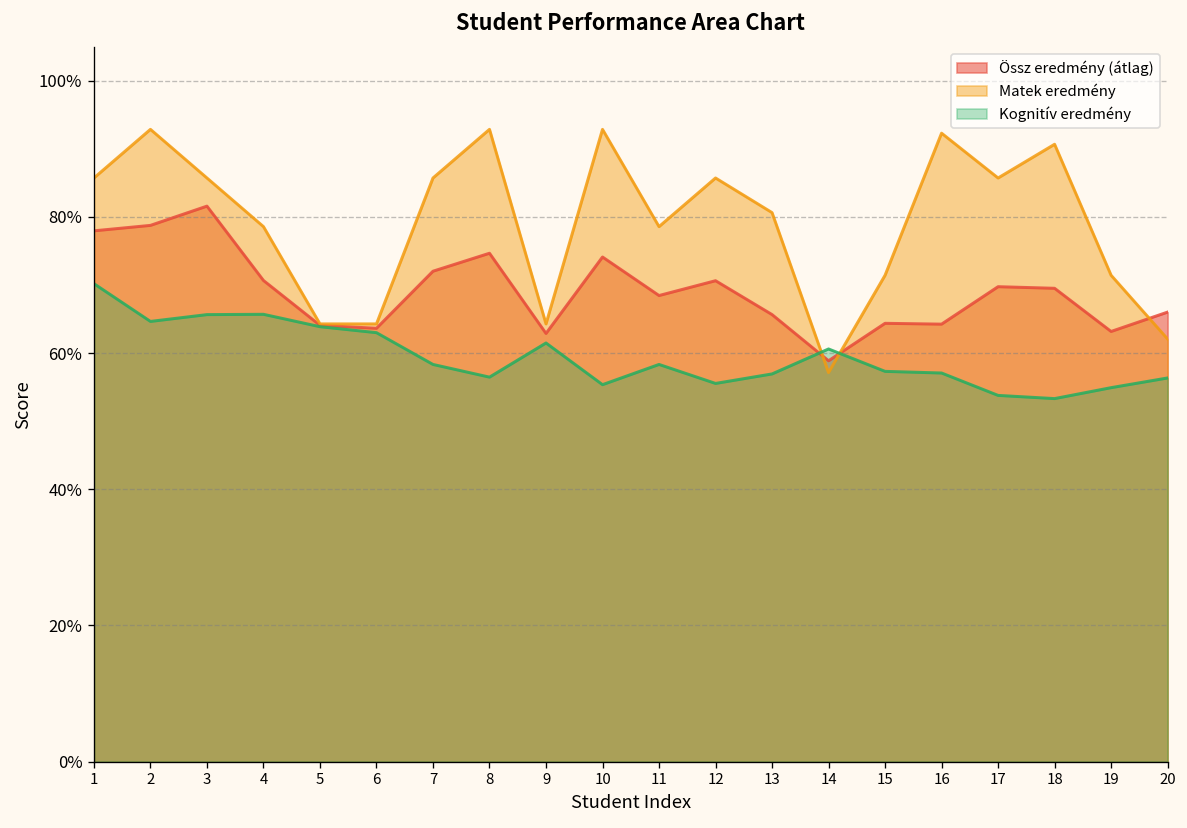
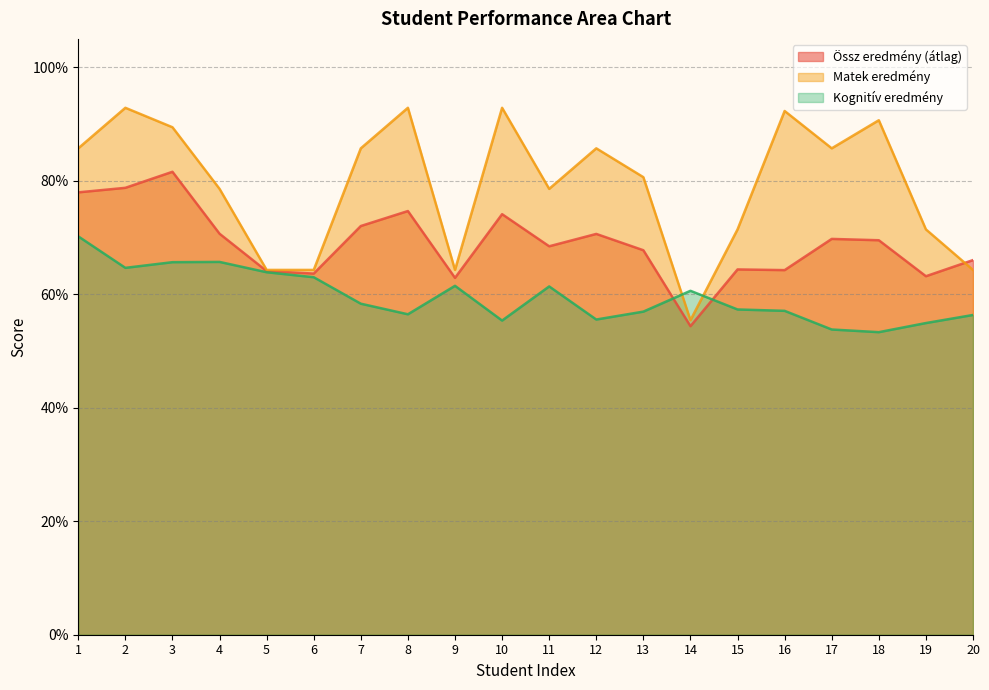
Matek eredmény, 3: 86% -> 89%
Kognitív eredmény, 11: 58% -> 61%
Össz eredmény (átlag), 13: 66% -> 68%
Össz eredmény (átlag), 14: 59% -> 54%
Matek eredmény, 14: 57% -> 55%
Matek eredmény, 20: 62% -> 64%
